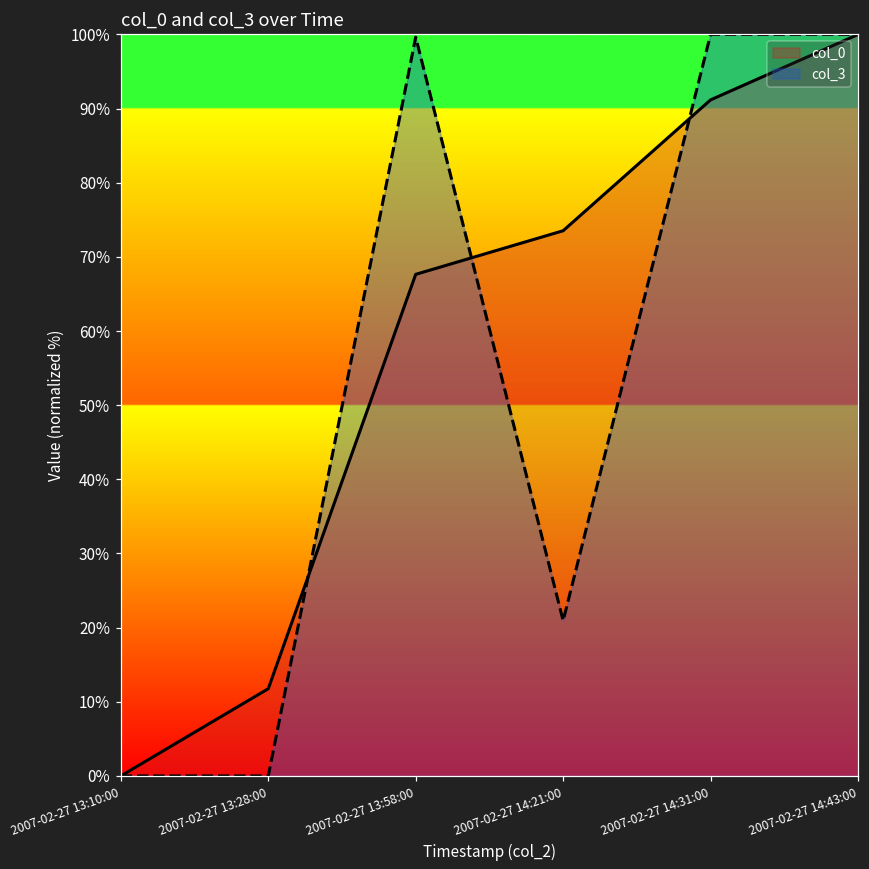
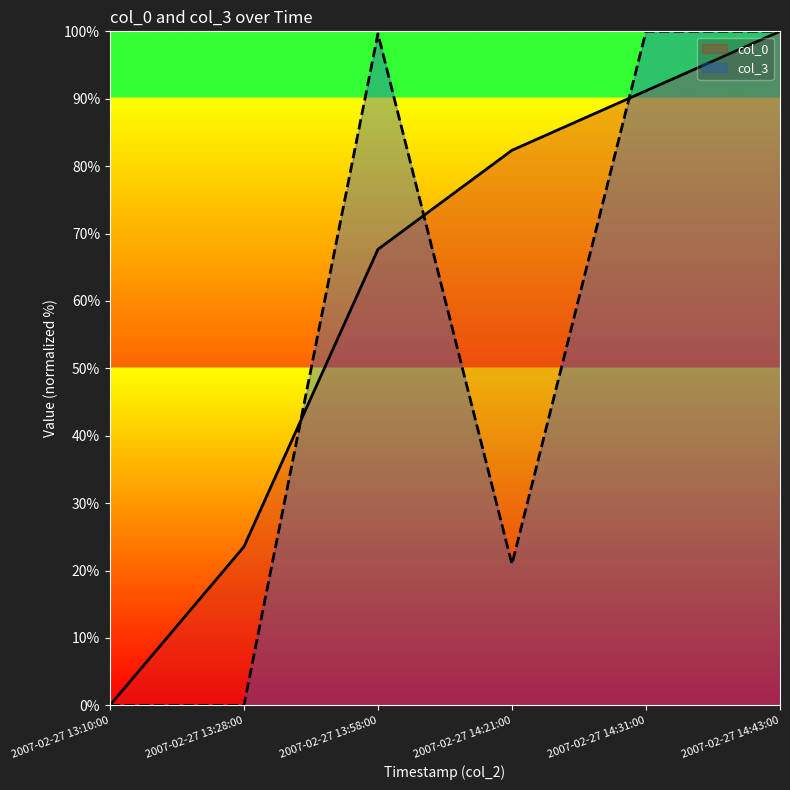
col_0, 2007-02-27 13:28:00: 12% -> 24%
col_0, 2007-02-27 14:21:00: 74% -> 82%
